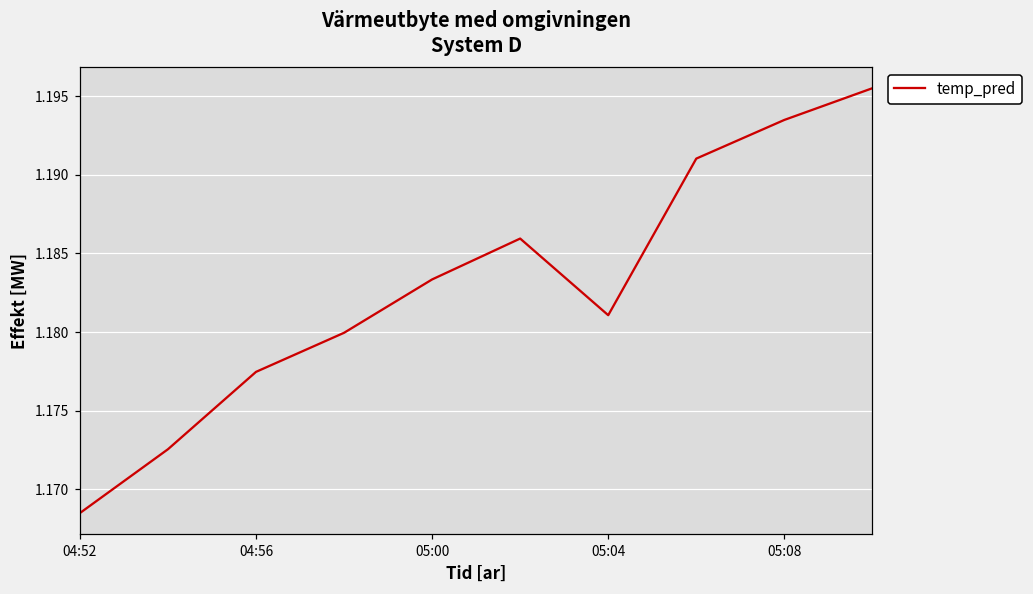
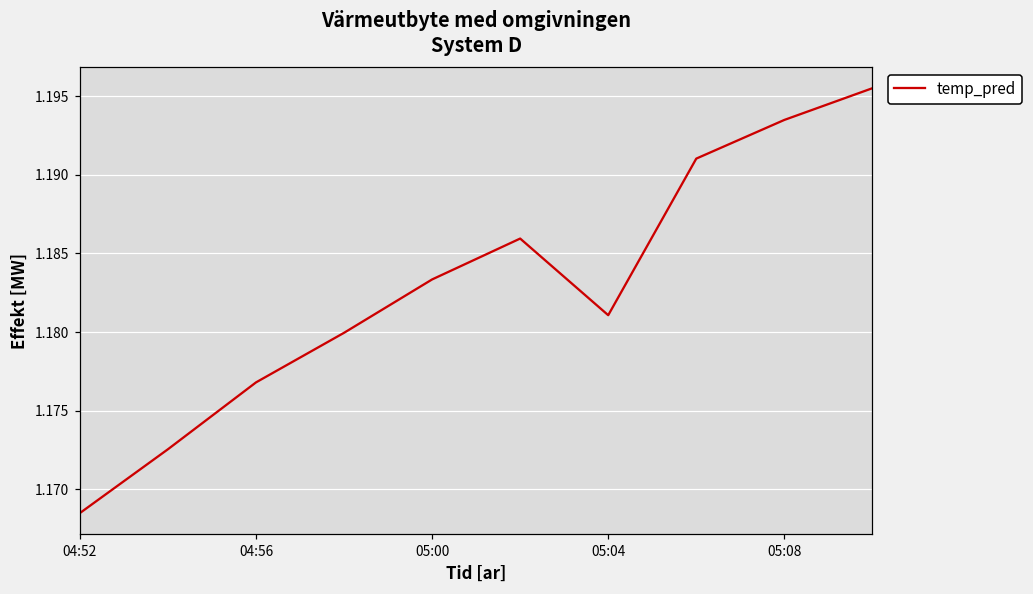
04:56: 1.1775 -> 1.1768
